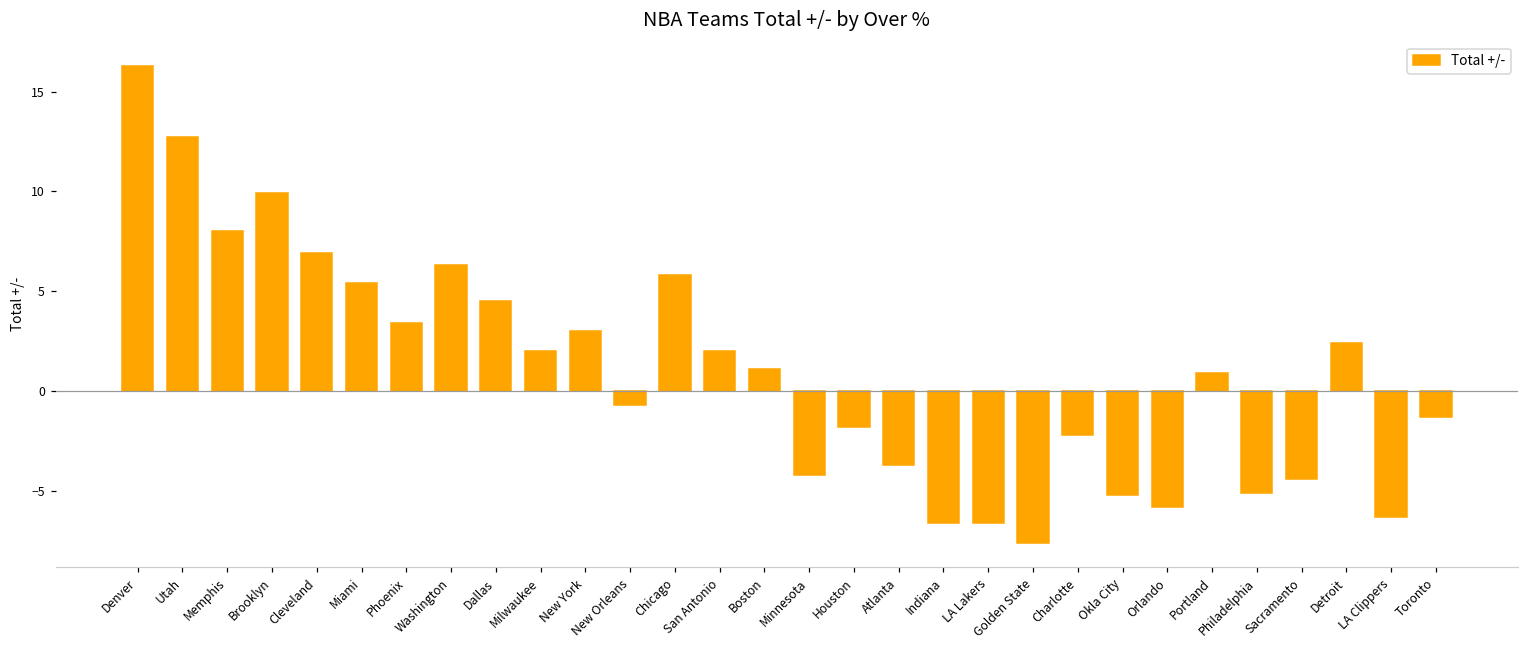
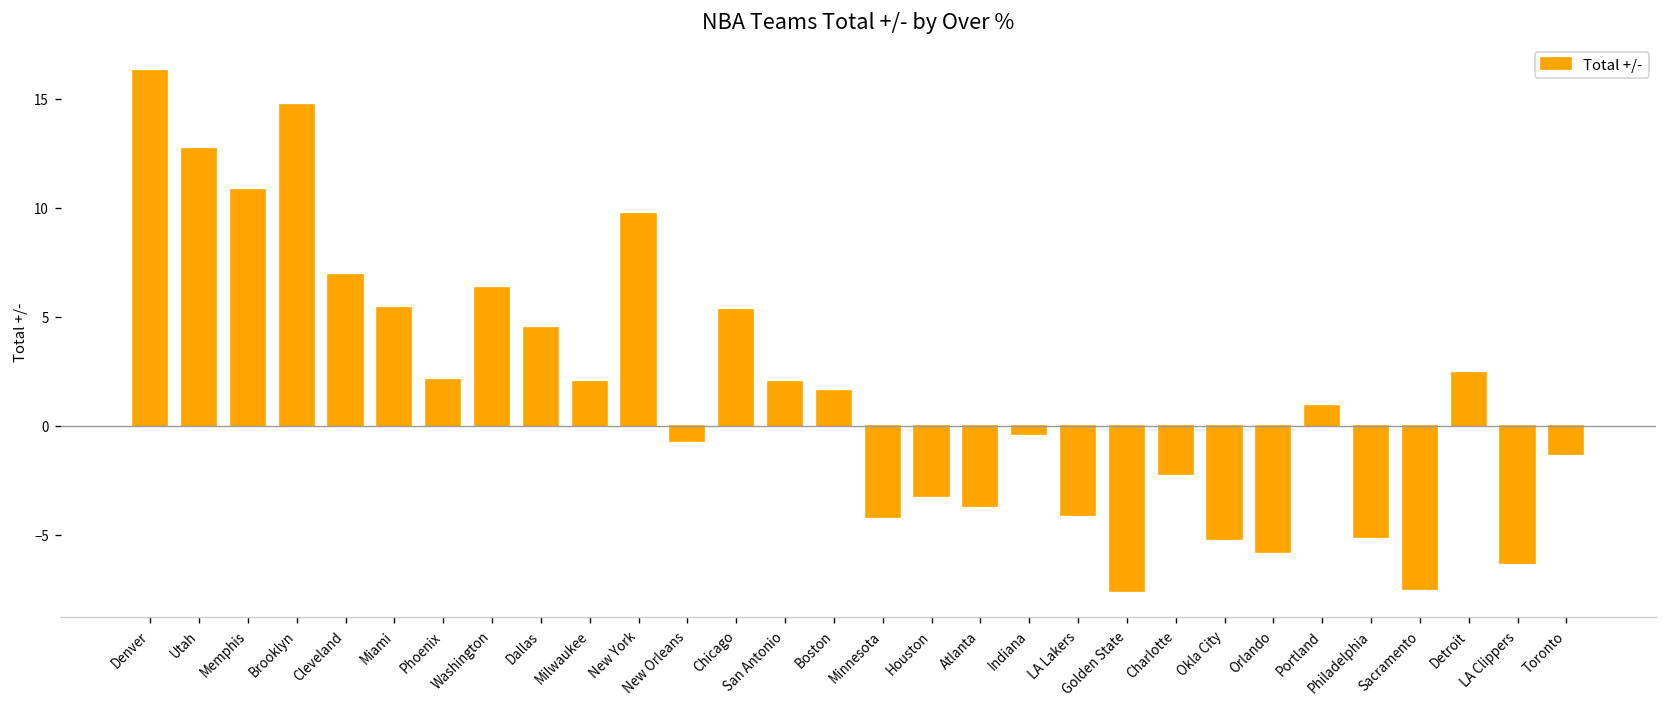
Memphis: 8.0 -> 10.8
Brooklyn: 9.9 -> 14.7
Phoenix: 3.4 -> 2.1
New York: 3.0 -> 9.7
Chicago: 5.8 -> 5.3
Boston: 1.1 -> 1.6
Houston: -1.8 -> -3.2
Indiana: -6.6 -> -0.4
LA Lakers: -6.6 -> -4.1
Sacramento: -4.4 -> -7.5
